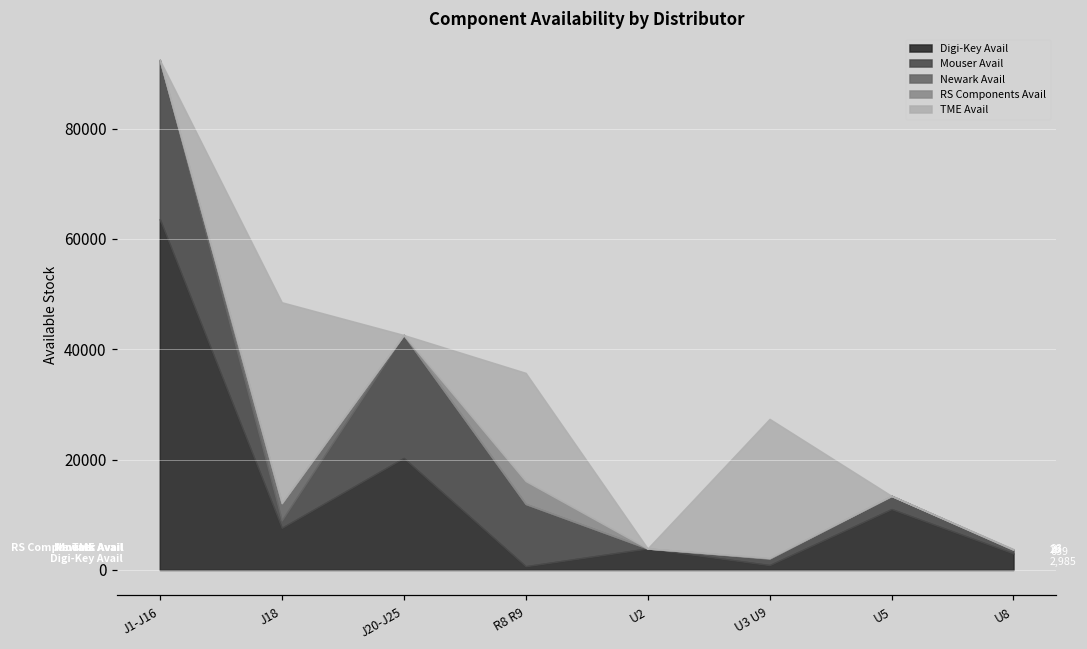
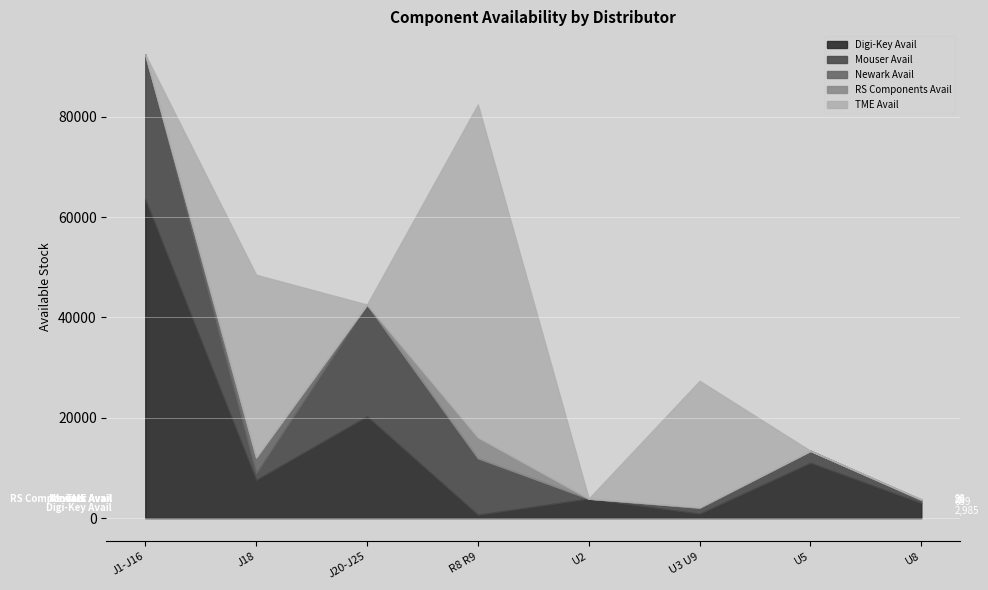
TME Avail, R8 R9: 20000 -> 66000
